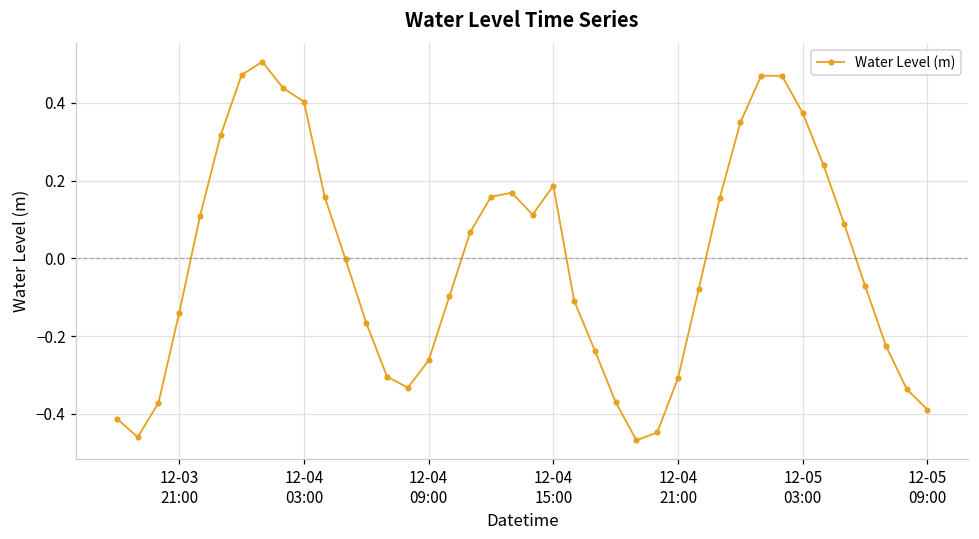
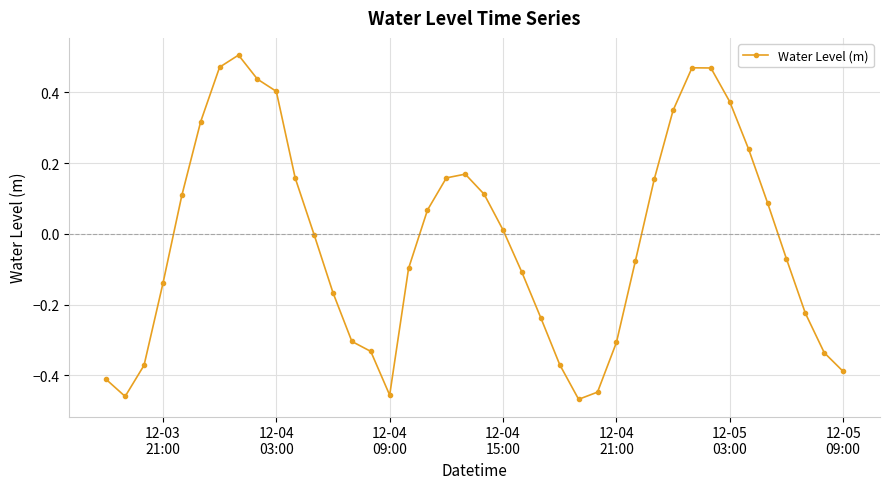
12-04 09:00: -0.26 -> -0.46
12-04 15:00: 0.19 -> 0.01
